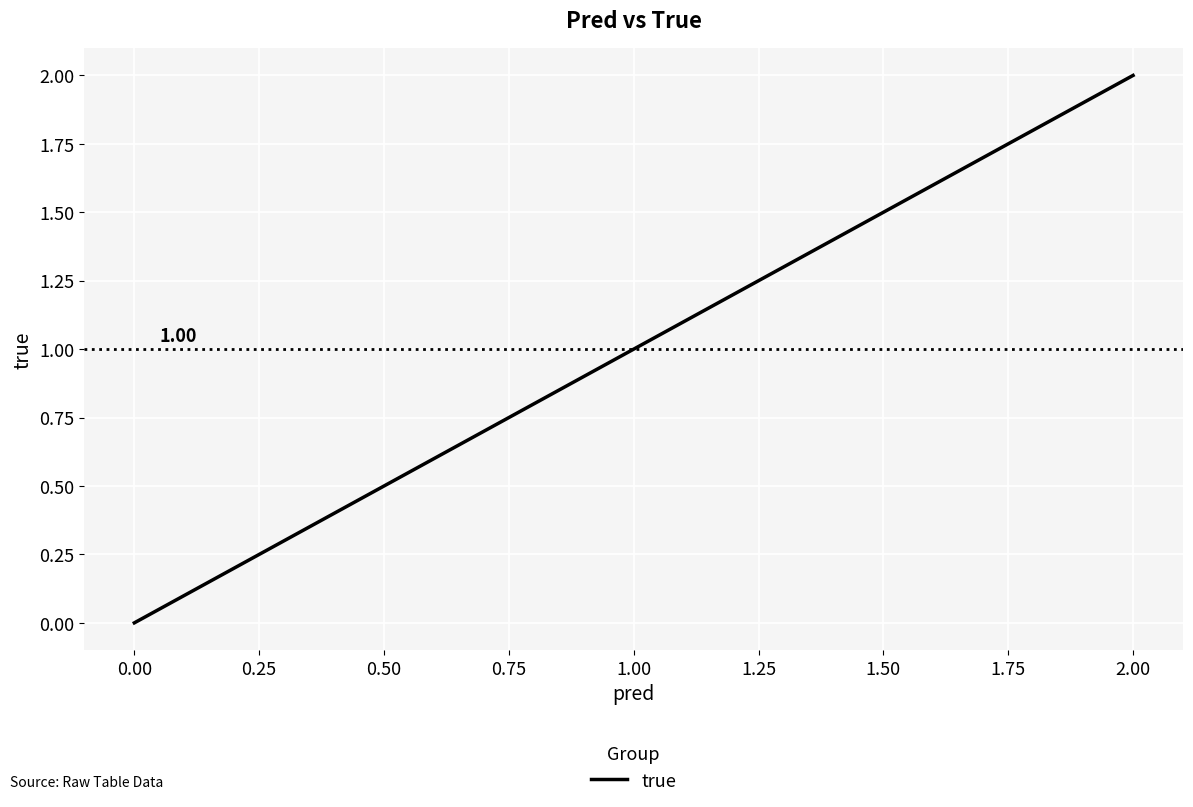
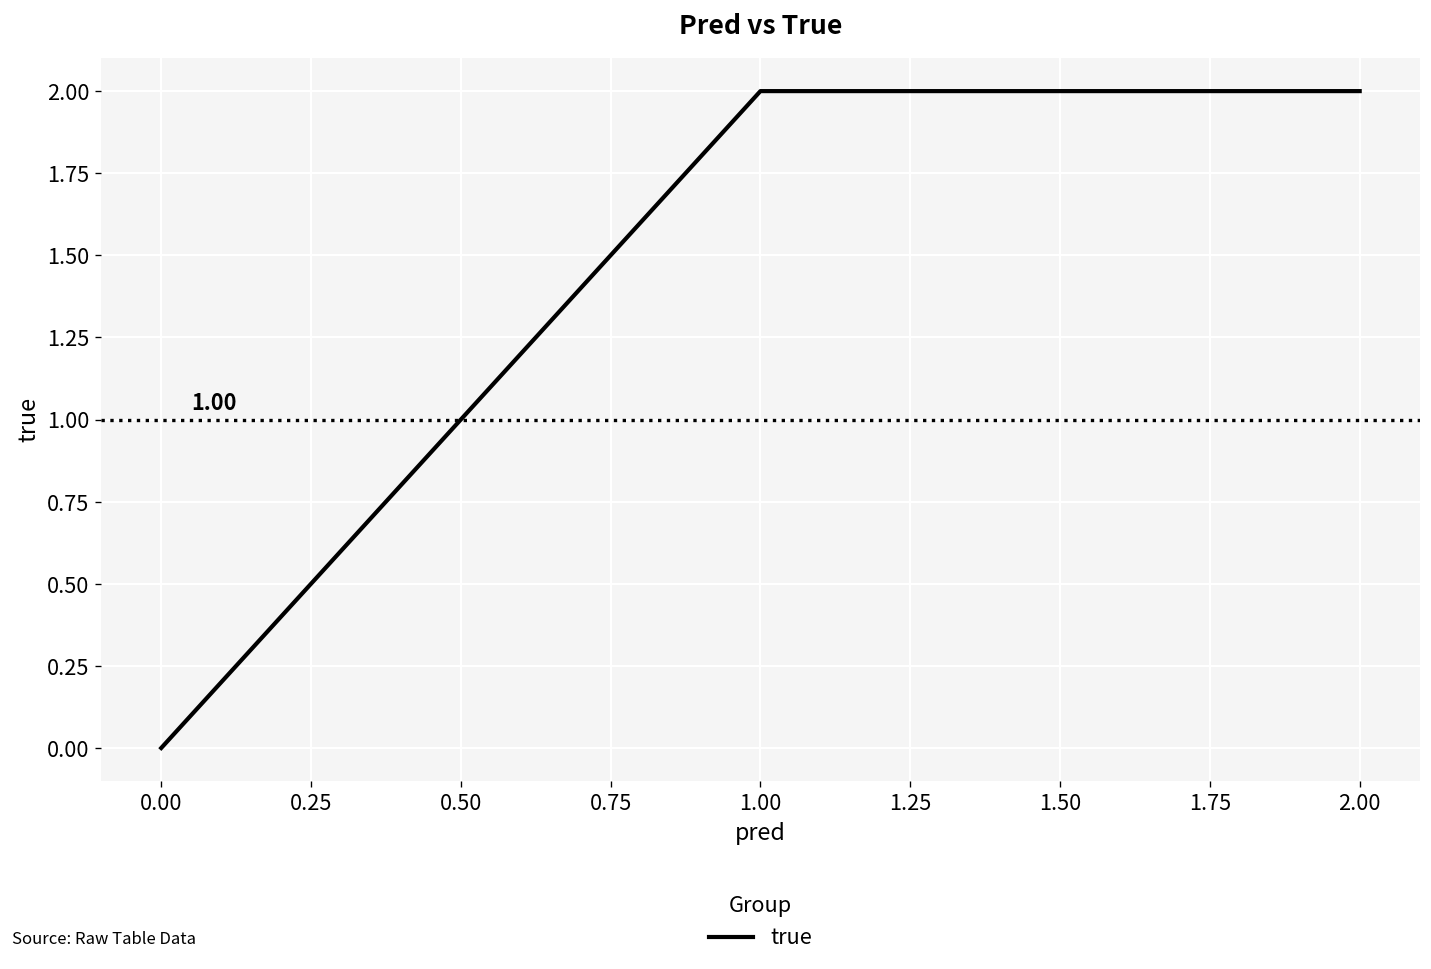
1.00: 1 -> 2
